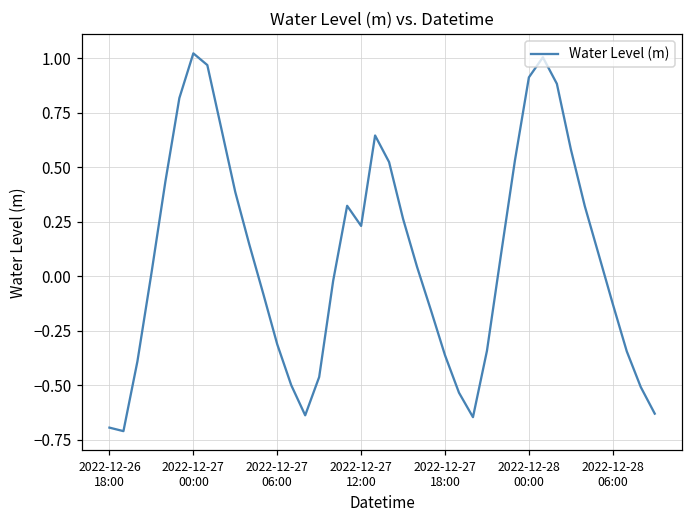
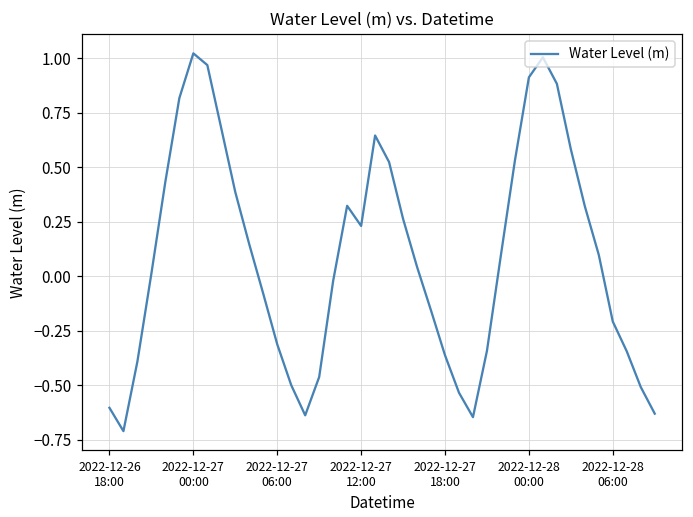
2022-12-26 18:00: -0.70 -> -0.60
2022-12-28 06:00: -0.13 -> -0.21
